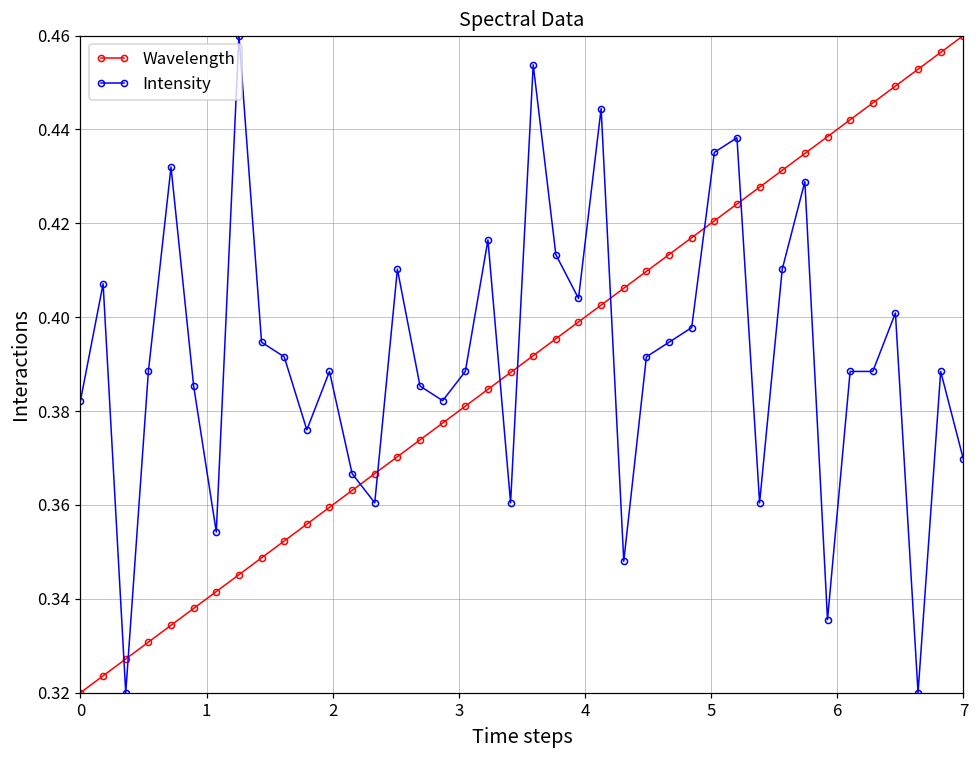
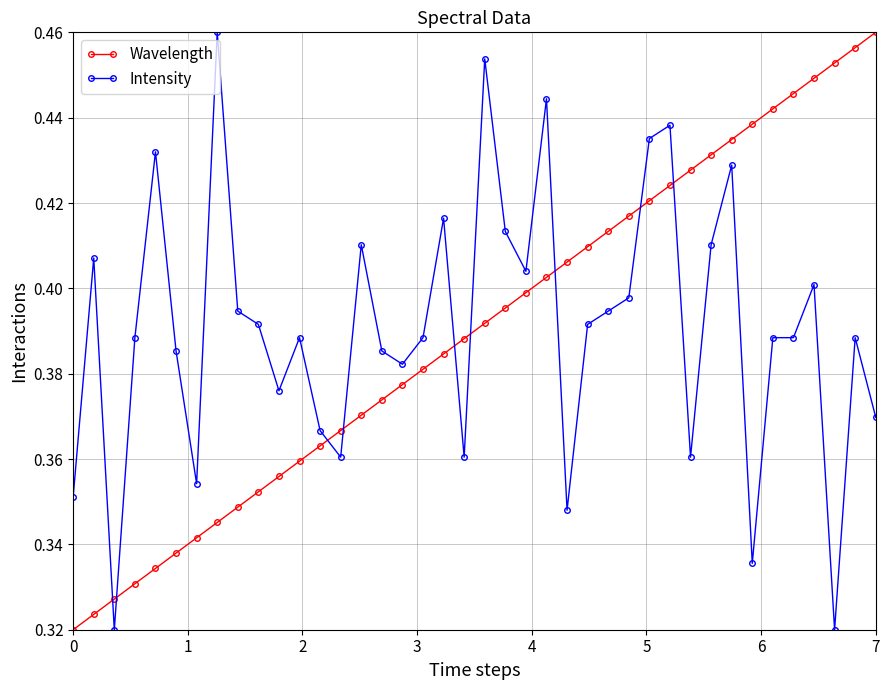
Intensity, 0: 0.382 -> 0.351
